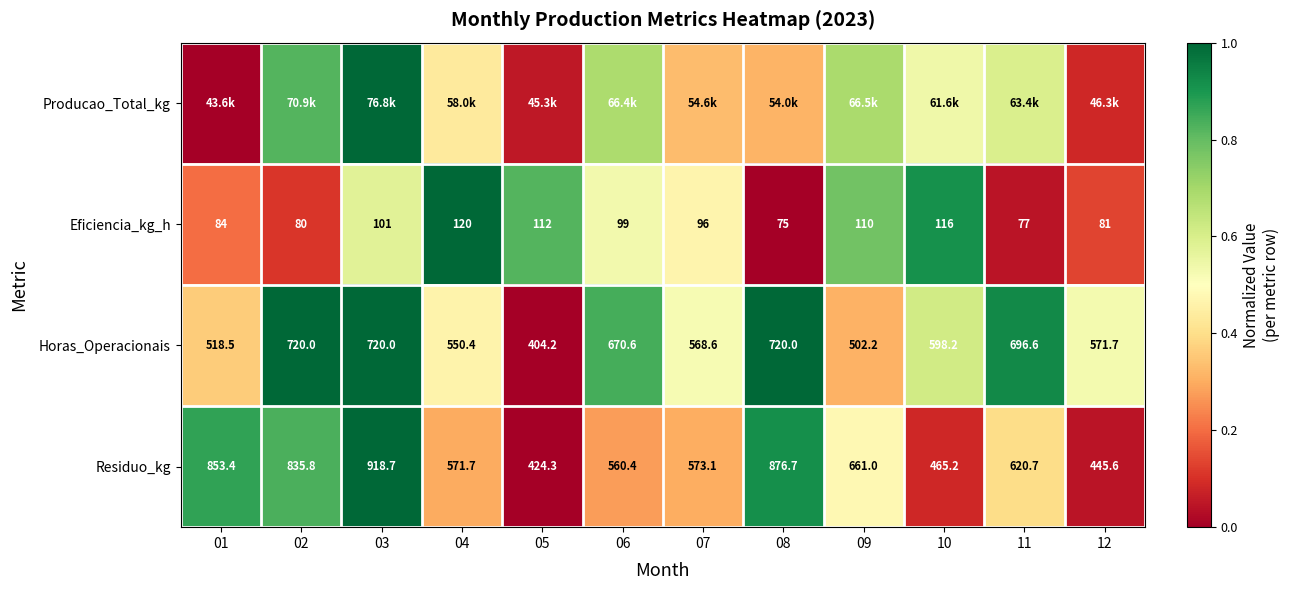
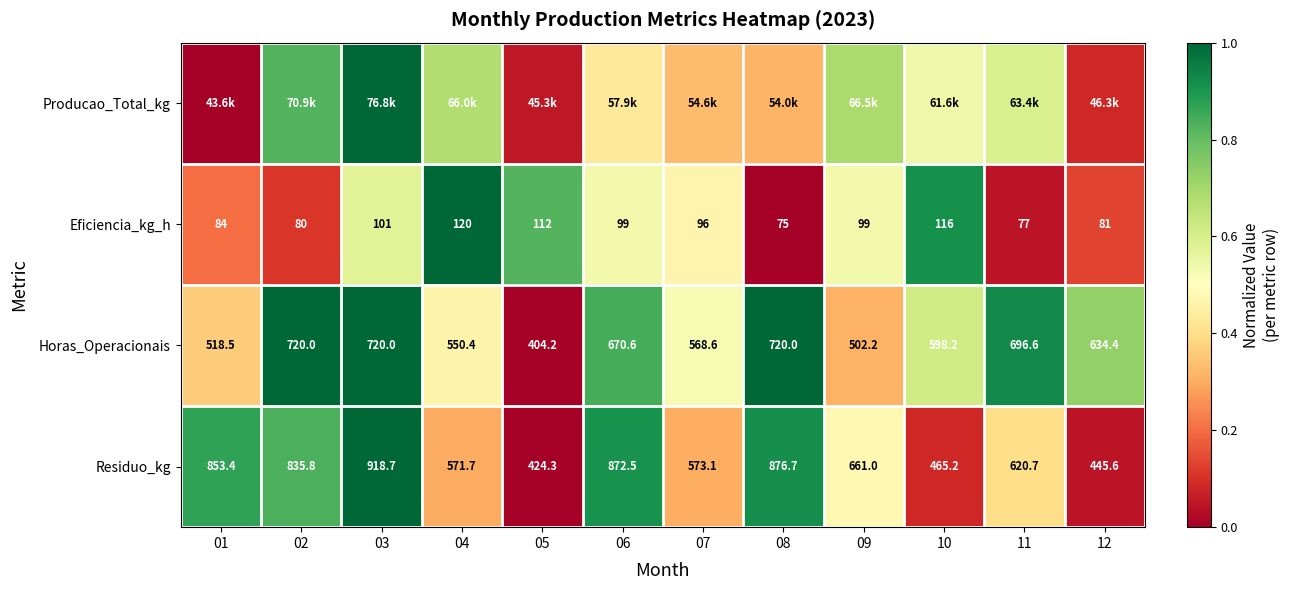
Producao_Total_kg, 04: 58.0k -> 66.0k
Producao_Total_kg, 06: 66.4k -> 57.9k
Eficiencia_kg_h, 09: 110 -> 99
Horas_Operacionais, 12: 571.7 -> 634.4
Residuo_kg, 06: 560.4 -> 872.5
